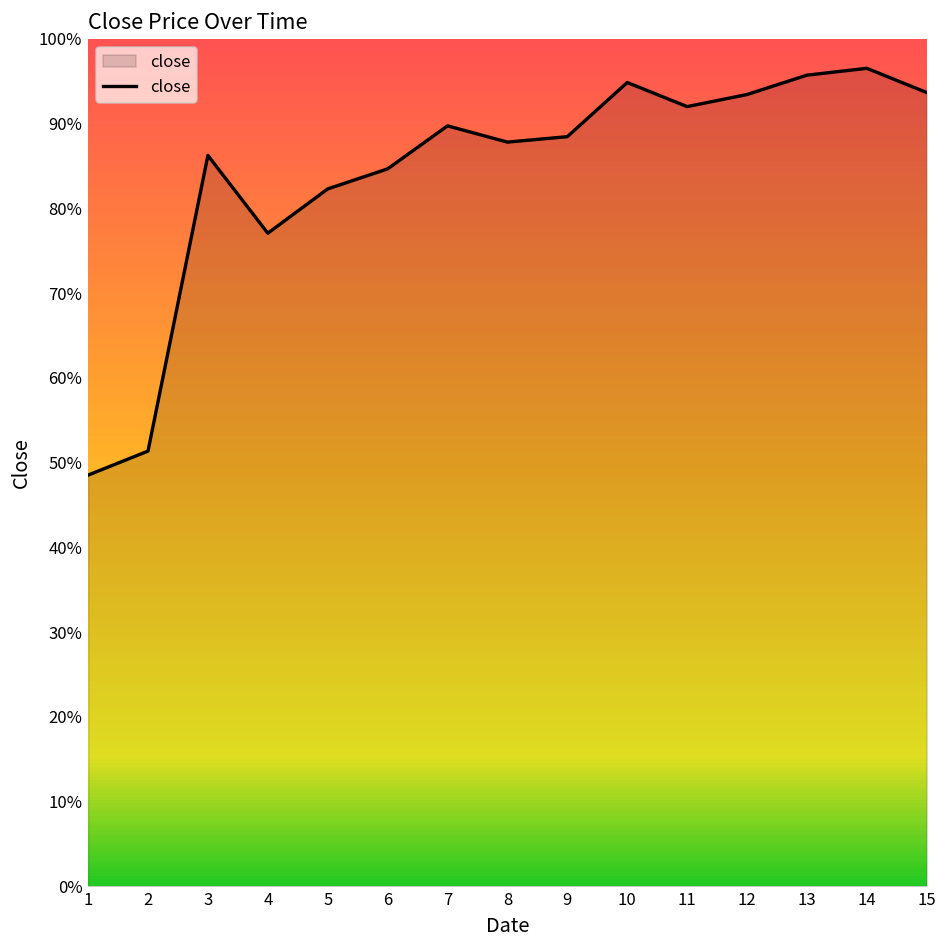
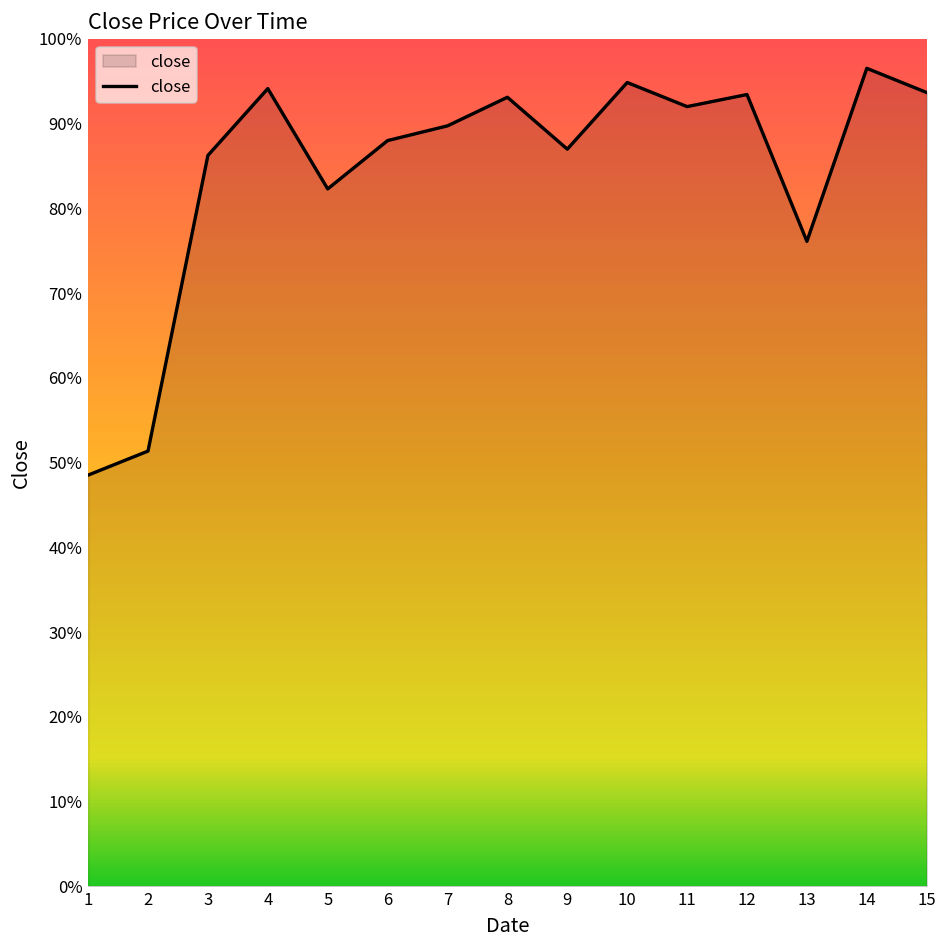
4: 77% -> 94%
6: 85% -> 88%
8: 88% -> 93%
9: 88% -> 87%
13: 96% -> 76%
